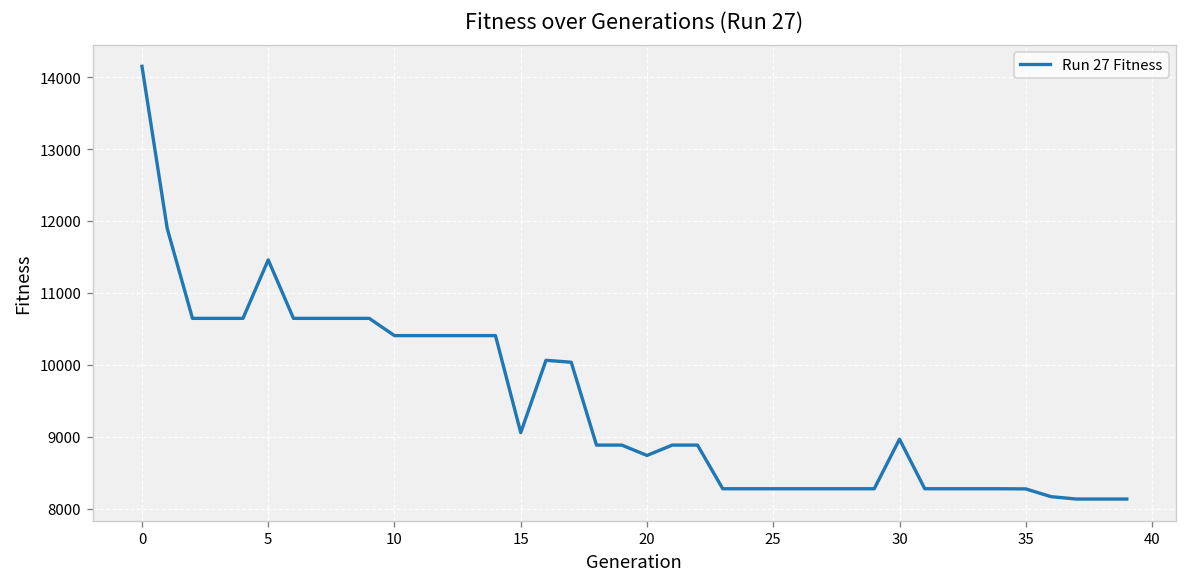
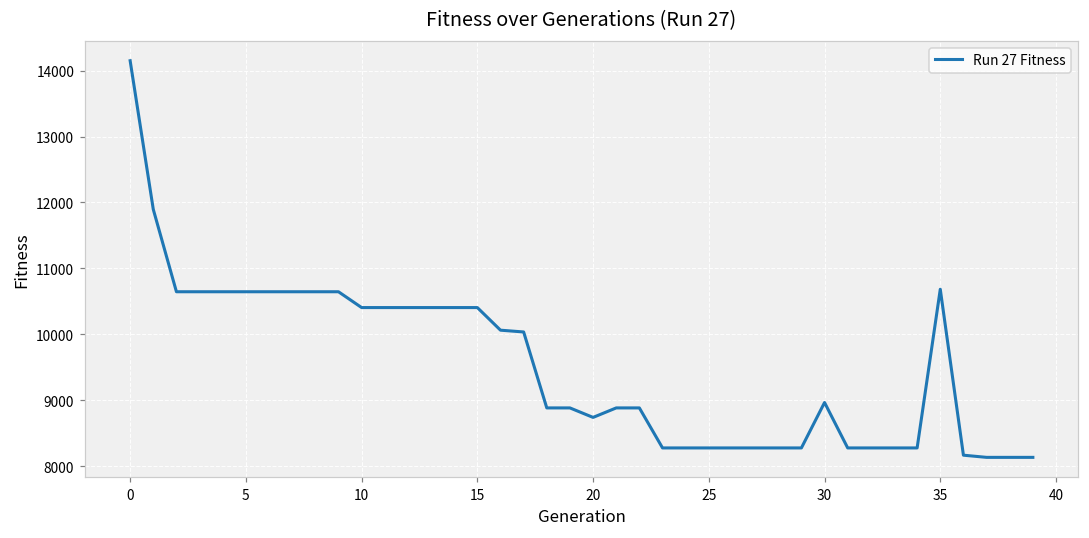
5: 11500 -> 10600
15: 9100 -> 10400
35: 8300 -> 10700
